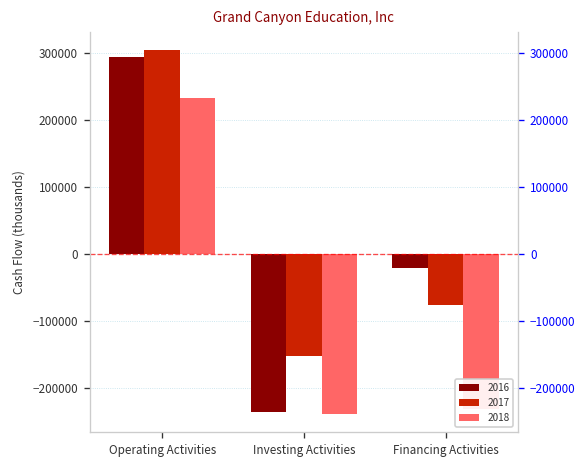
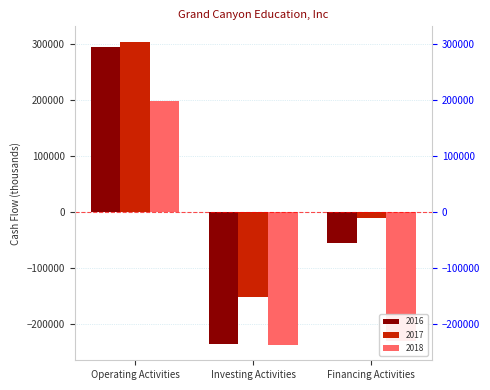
2018, Operating Activities: 230000 -> 200000
2016, Financing Activities: -20000 -> -60000
2017, Financing Activities: -70000 -> -10000
